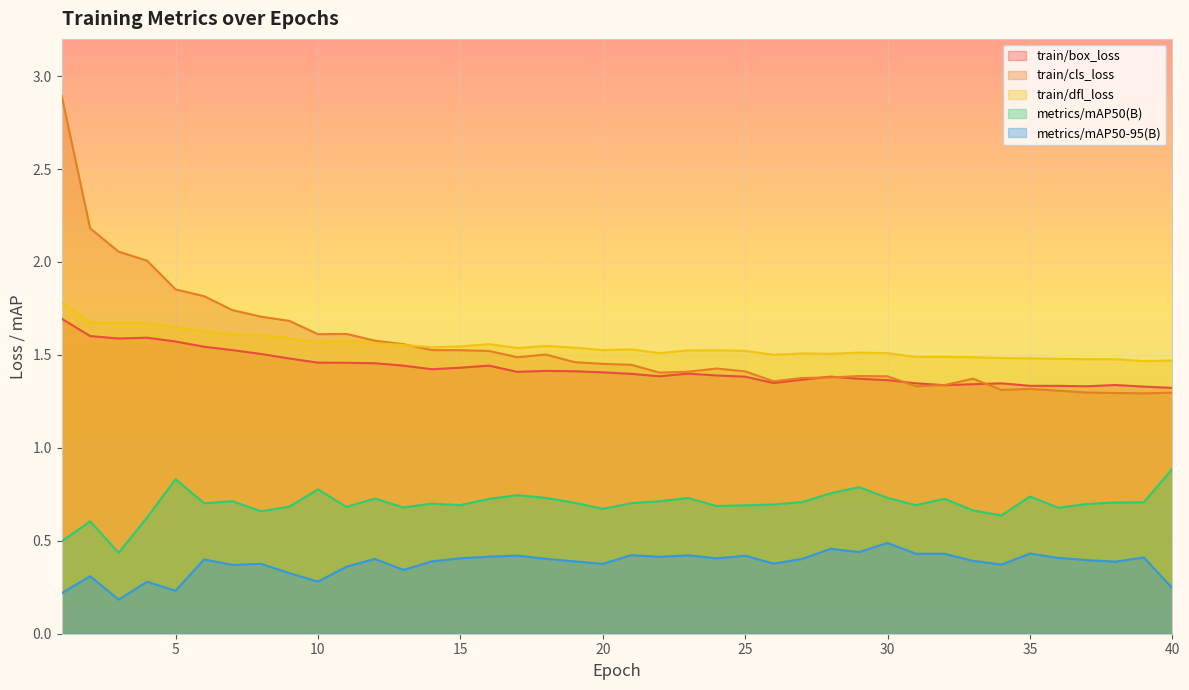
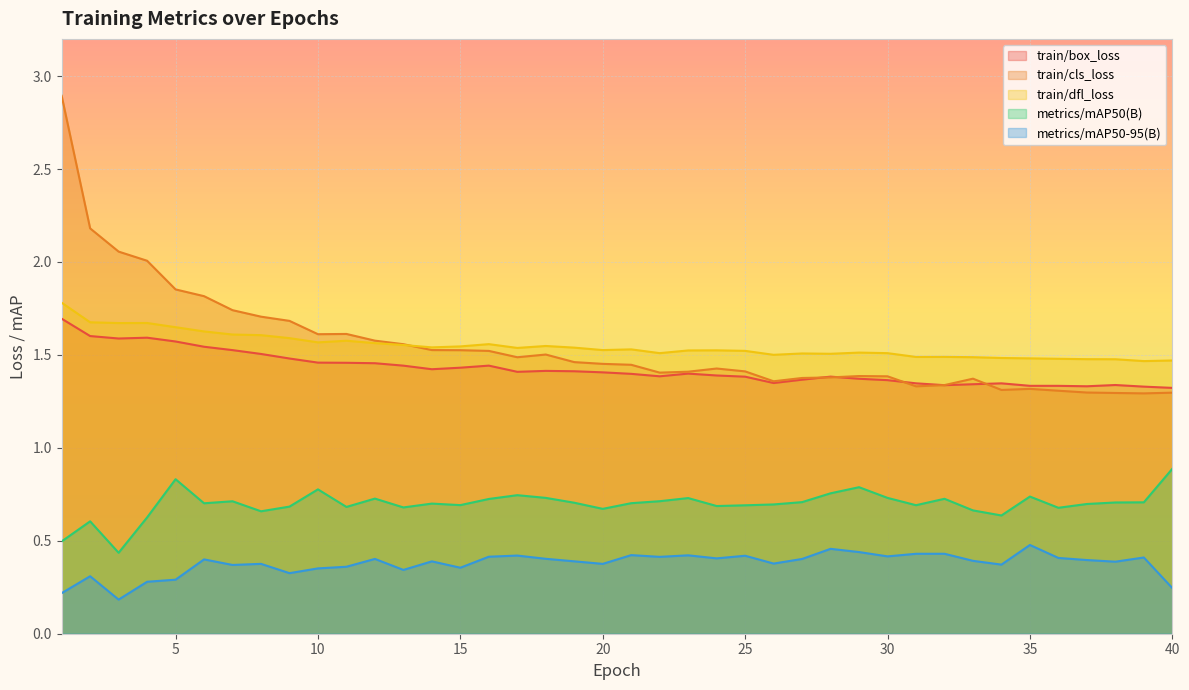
metrics/mAP50-95(B), 5: 0.23 -> 0.29
metrics/mAP50-95(B), 10: 0.28 -> 0.35
metrics/mAP50-95(B), 15: 0.41 -> 0.36
metrics/mAP50-95(B), 30: 0.49 -> 0.42
metrics/mAP50-95(B), 35: 0.43 -> 0.48
